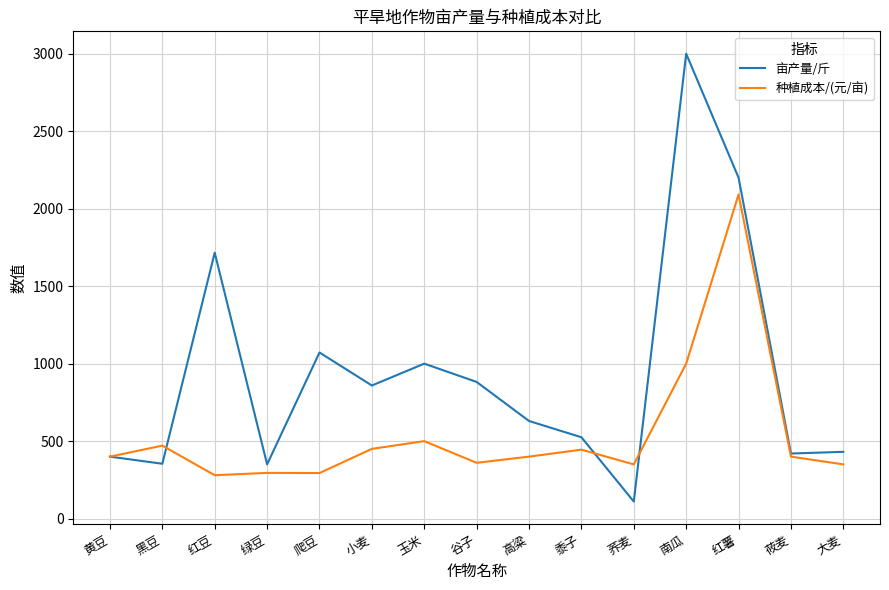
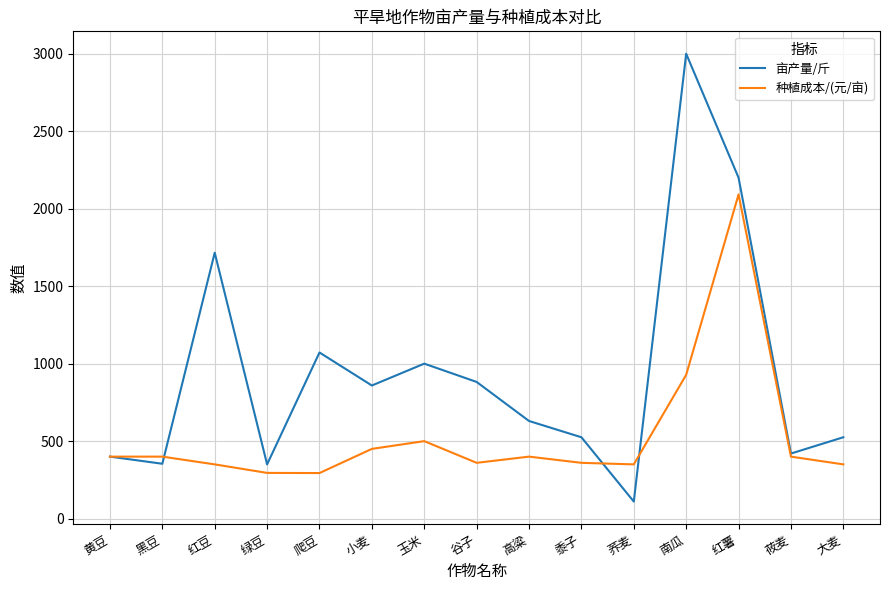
种植成本/(元/亩), 黑豆: 470 -> 400
种植成本/(元/亩), 红豆: 280 -> 350
种植成本/(元/亩), 黍子: 450 -> 360
种植成本/(元/亩), 南瓜: 1000 -> 930
亩产量/斤, 大麦: 430 -> 530
